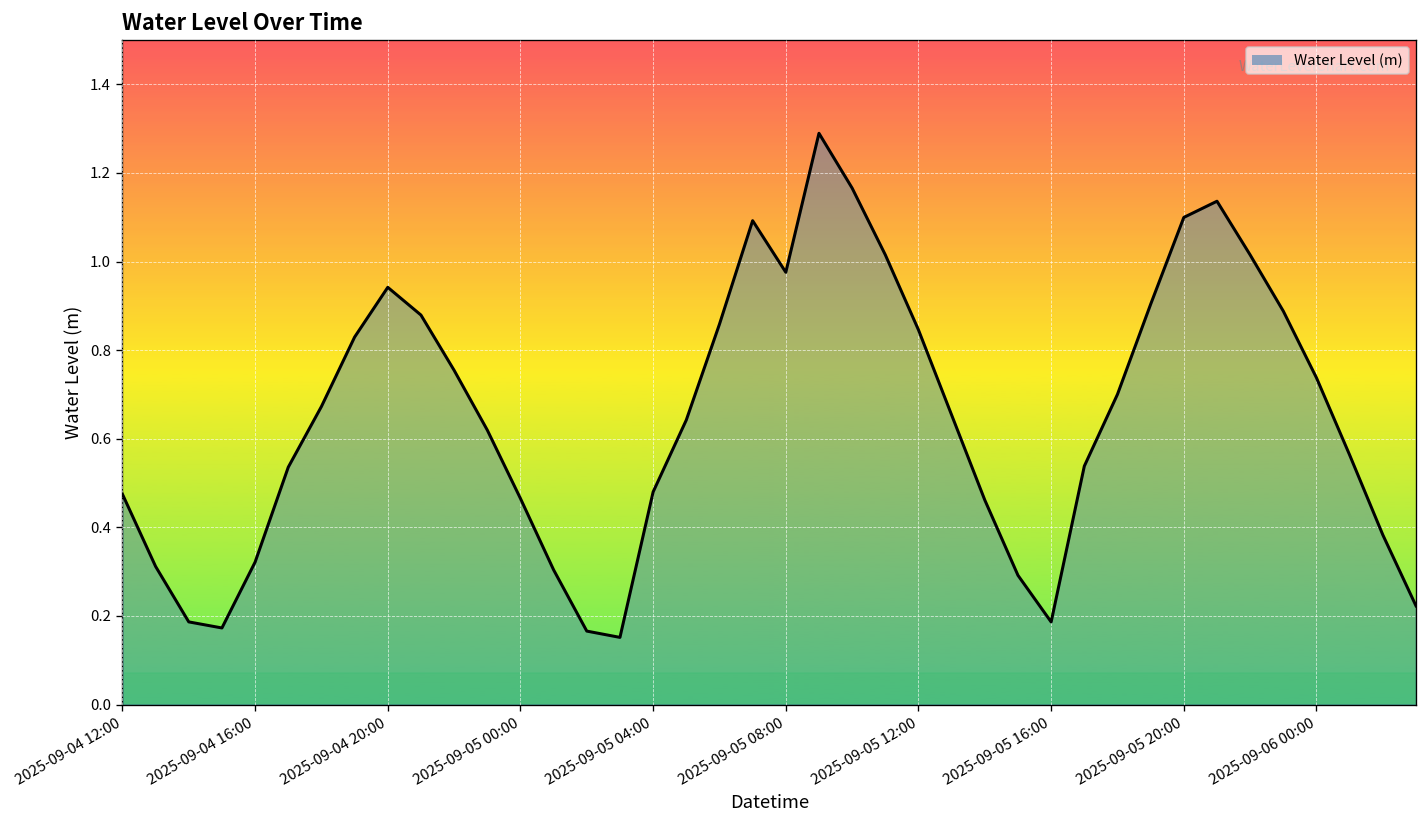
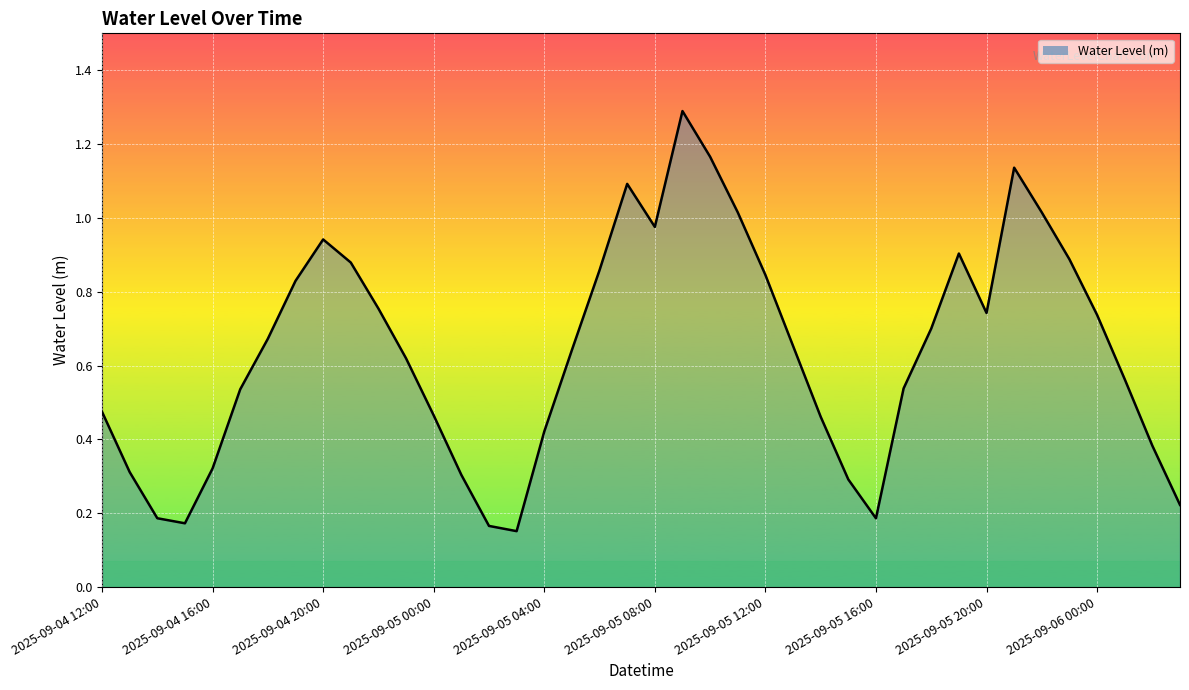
2025-09-05 04:00: 0.48 -> 0.42
2025-09-05 20:00: 1.10 -> 0.74
